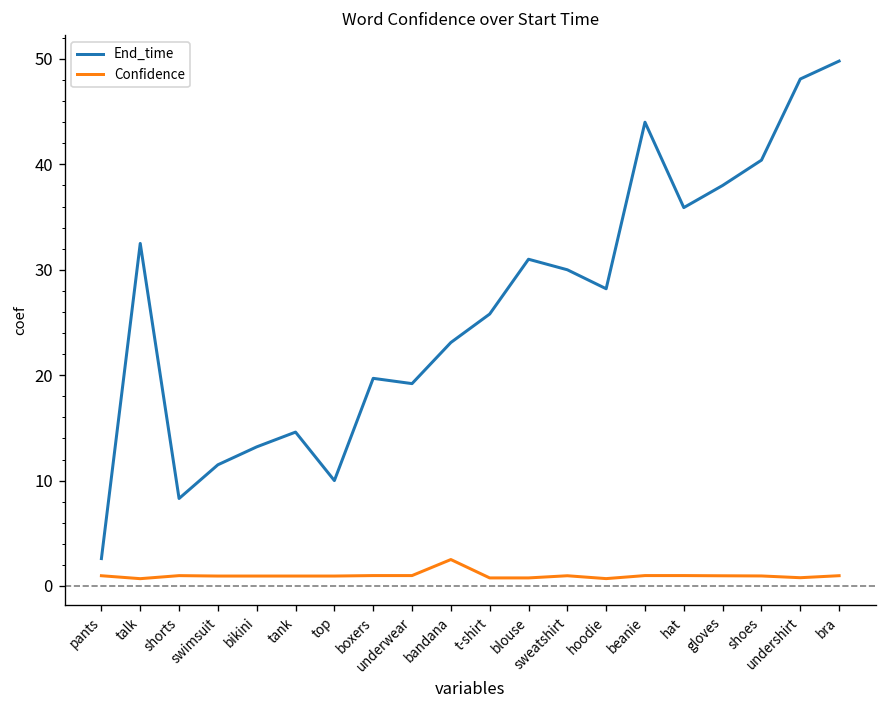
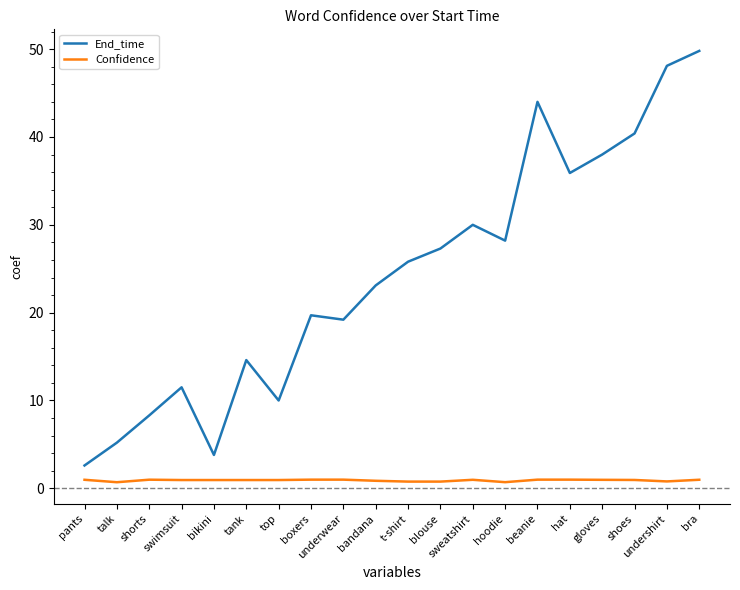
End_time, talk: 33 -> 5
End_time, bikini: 13 -> 4
Confidence, bandana: 3 -> 1
End_time, blouse: 31 -> 27
